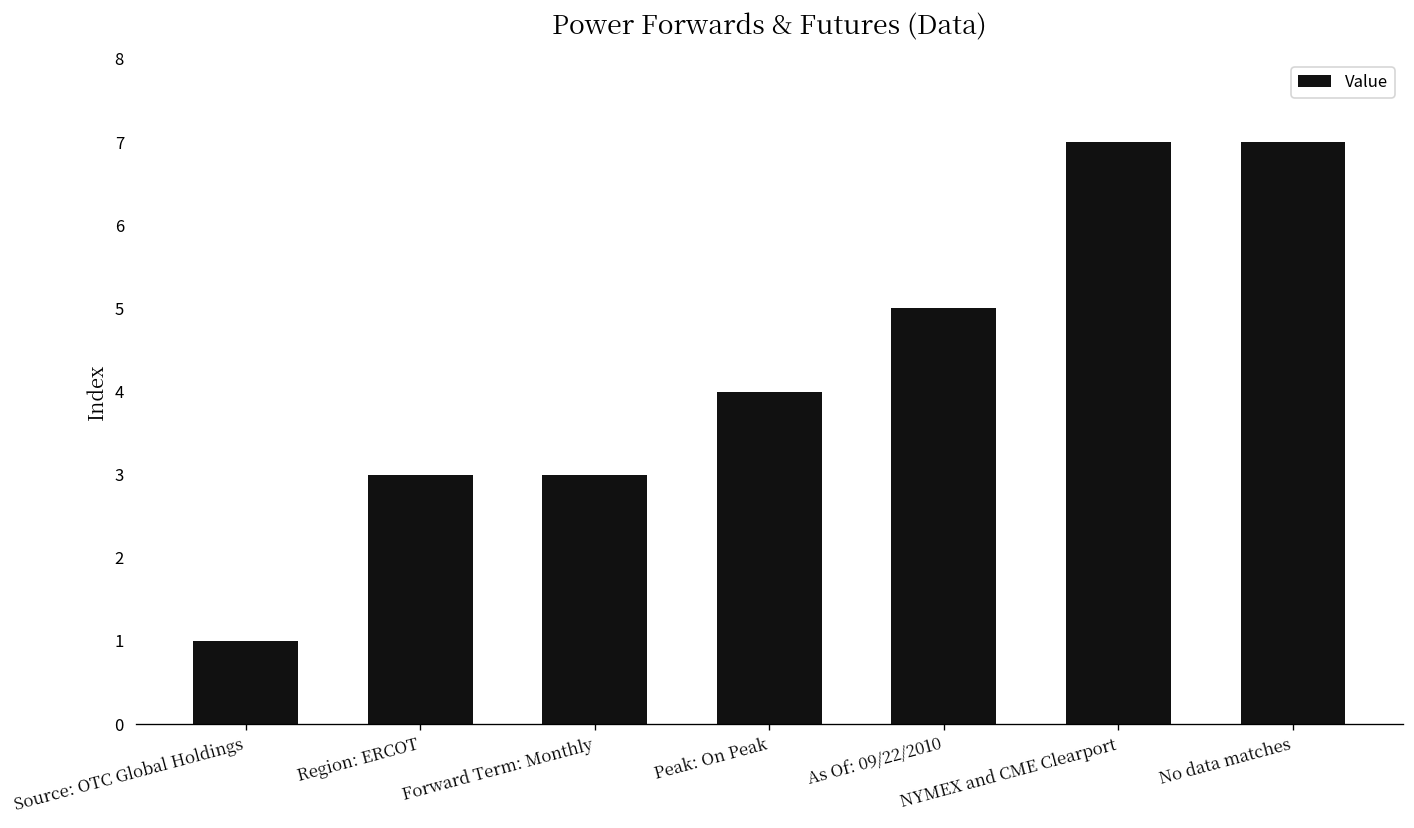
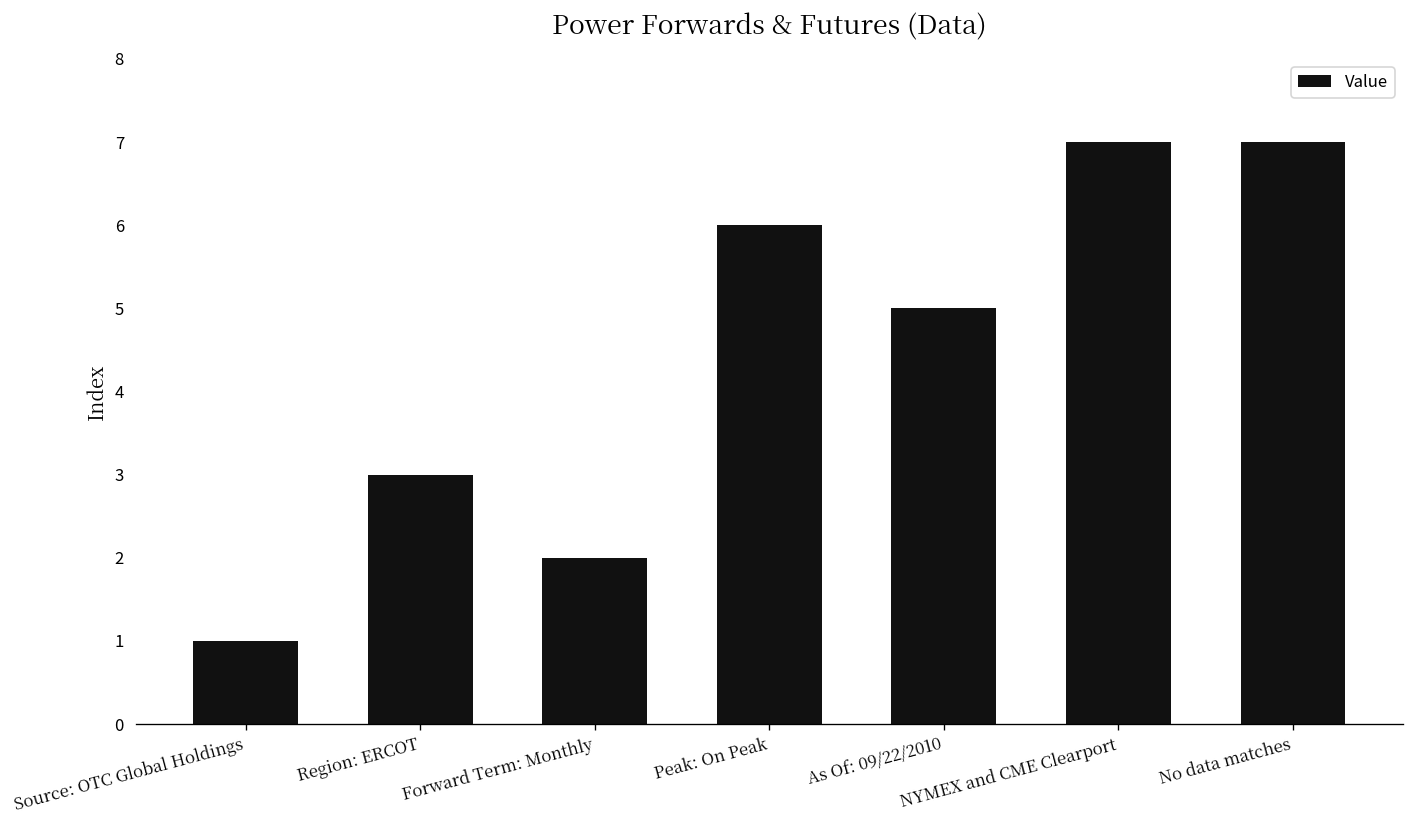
Forward Term: Monthly: 3 -> 2
Peak: On Peak: 4 -> 6
